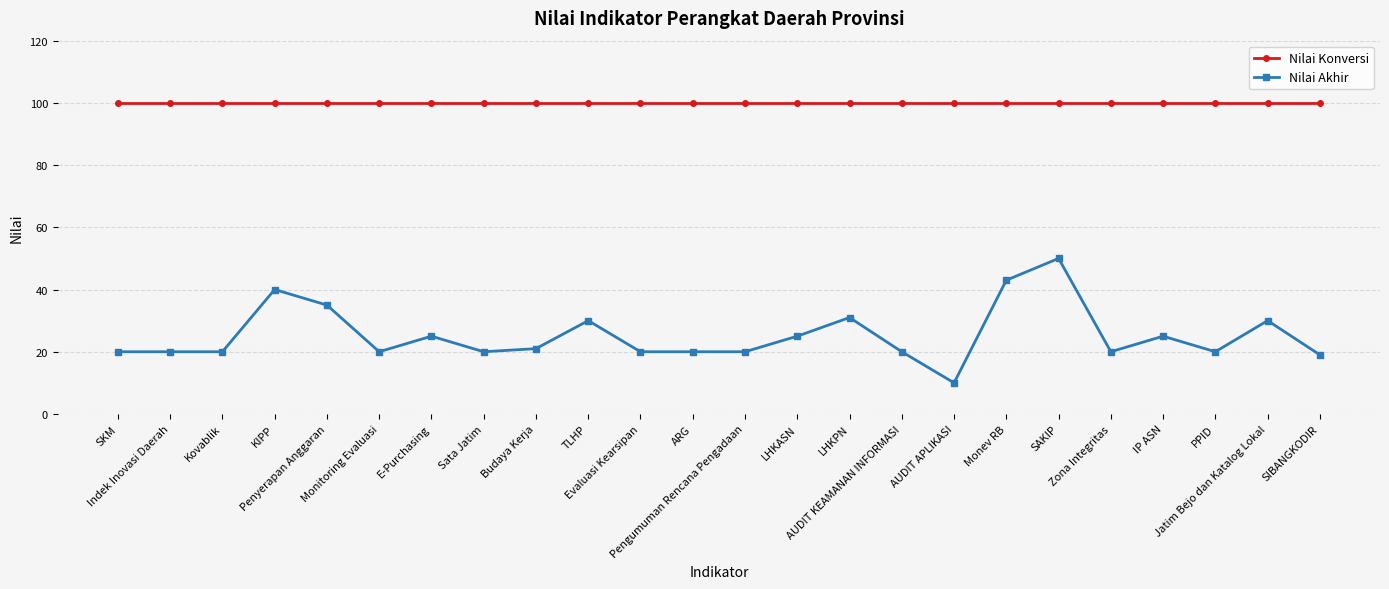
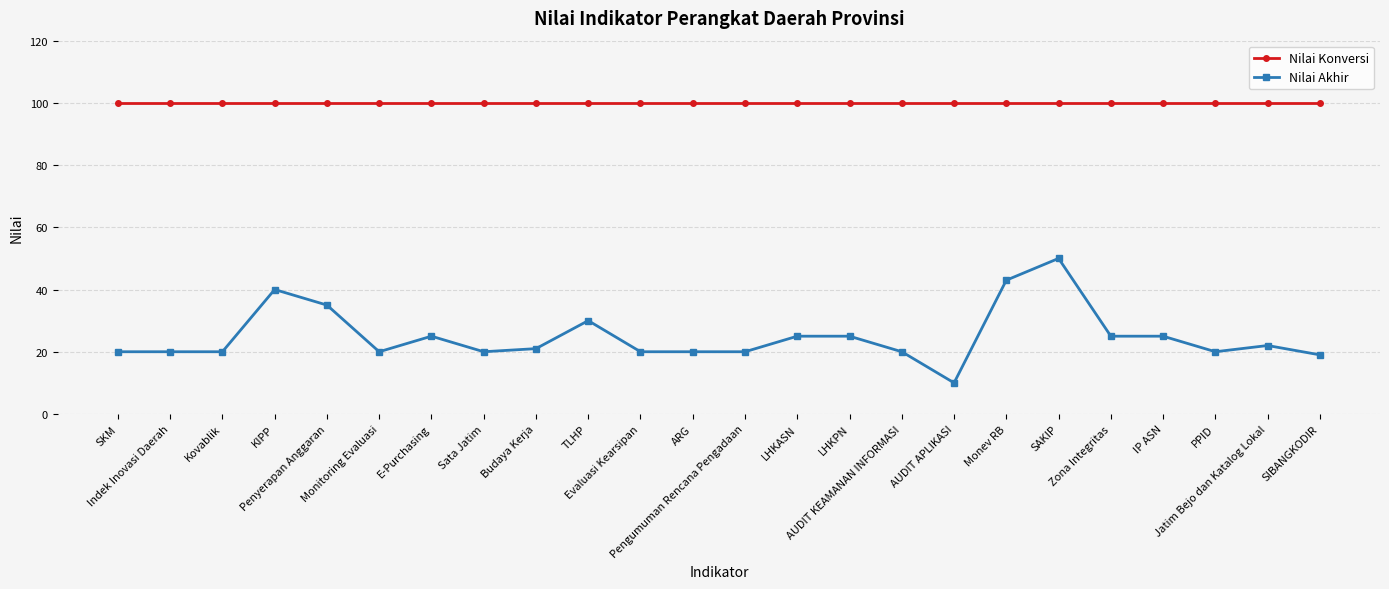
Nilai Akhir, LHKPN: 31 -> 25
Nilai Akhir, Zona Integritas: 20 -> 25
Nilai Akhir, Jatim Bejo dan Katalog Lokal: 30 -> 22
